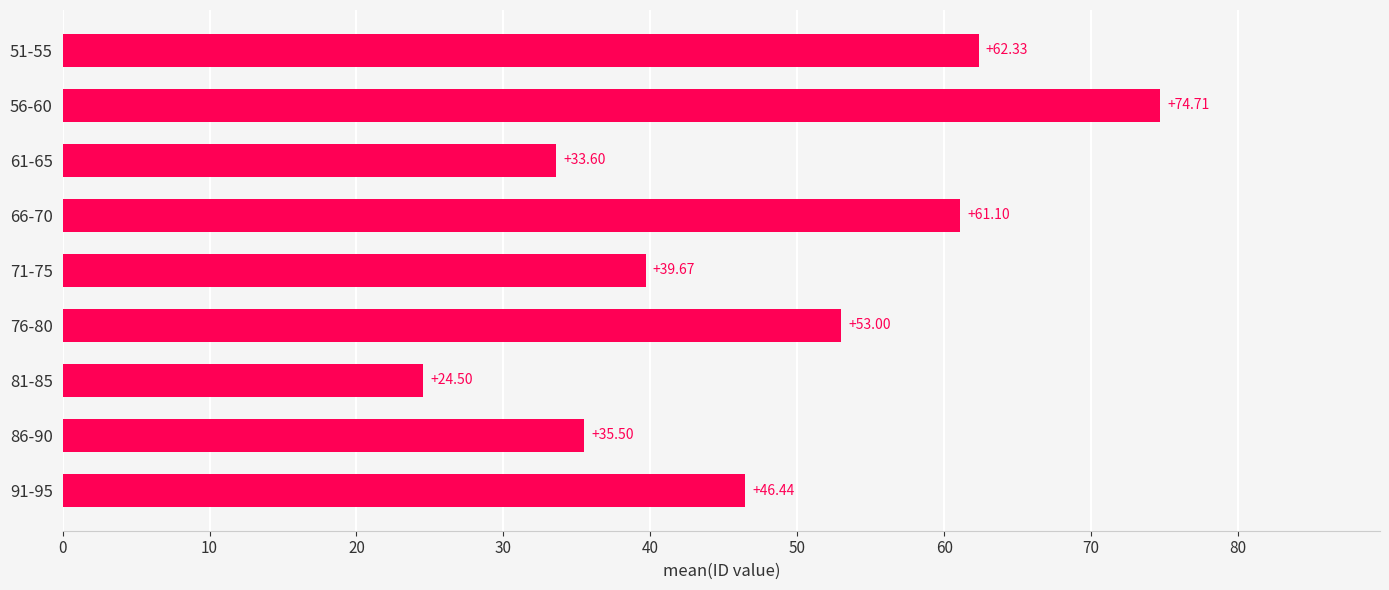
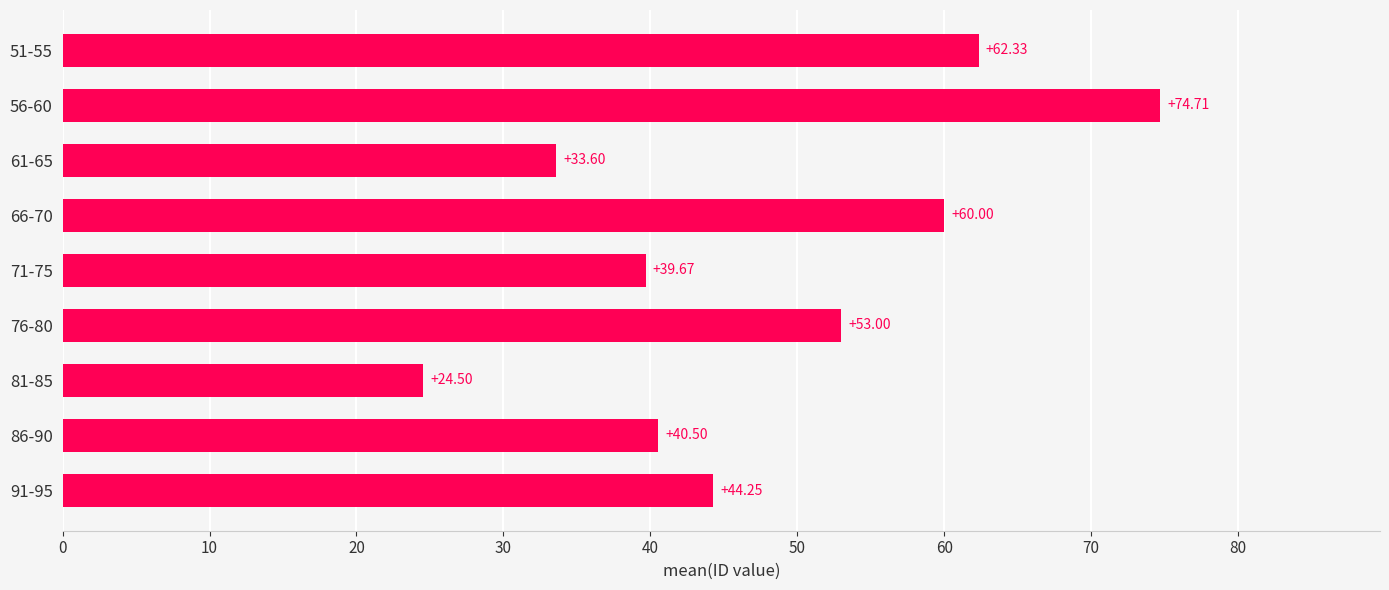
66-70: +61.10 -> +60.00
86-90: +35.50 -> +40.50
91-95: +46.44 -> +44.25
